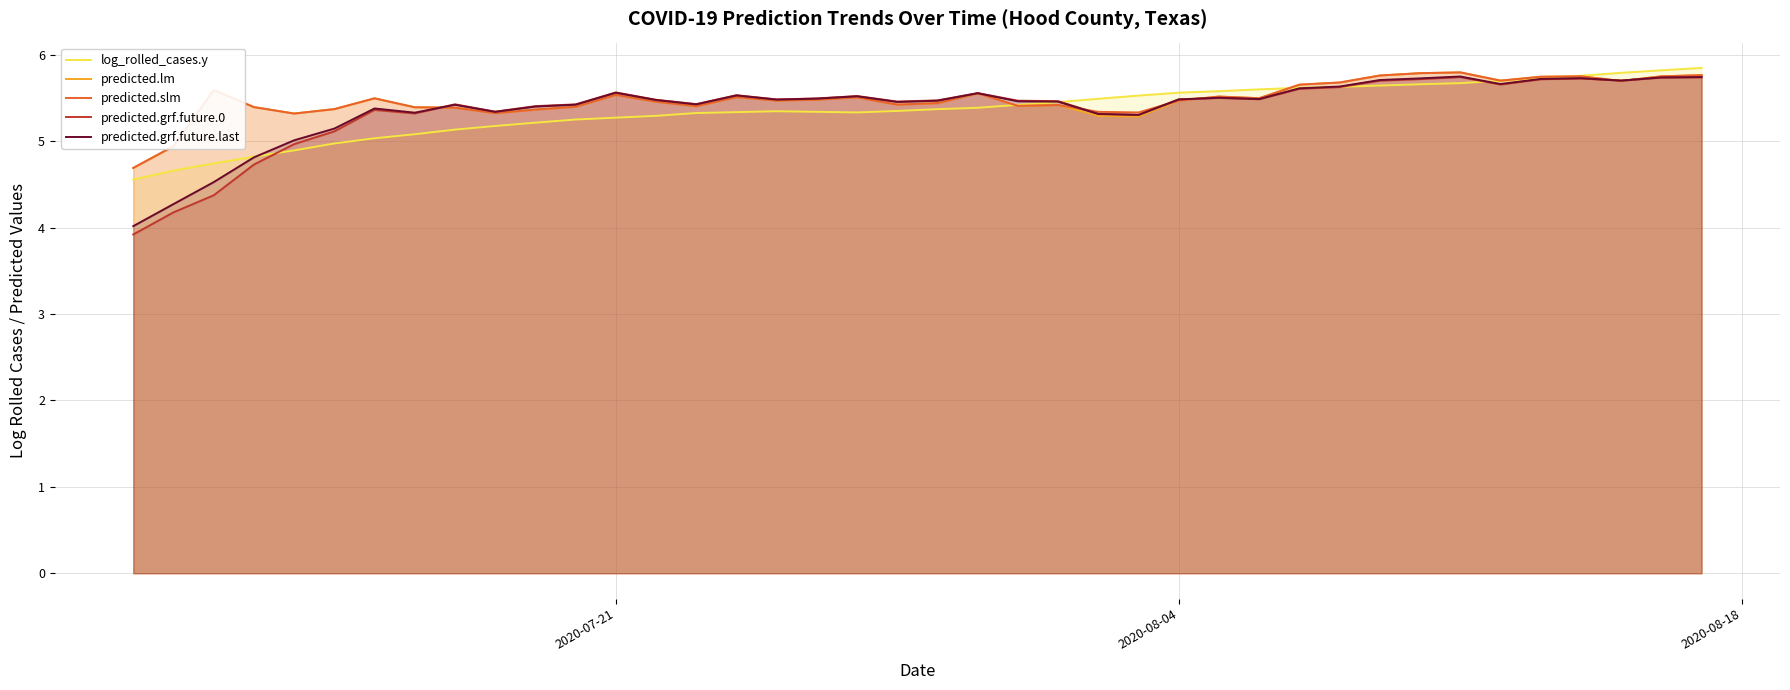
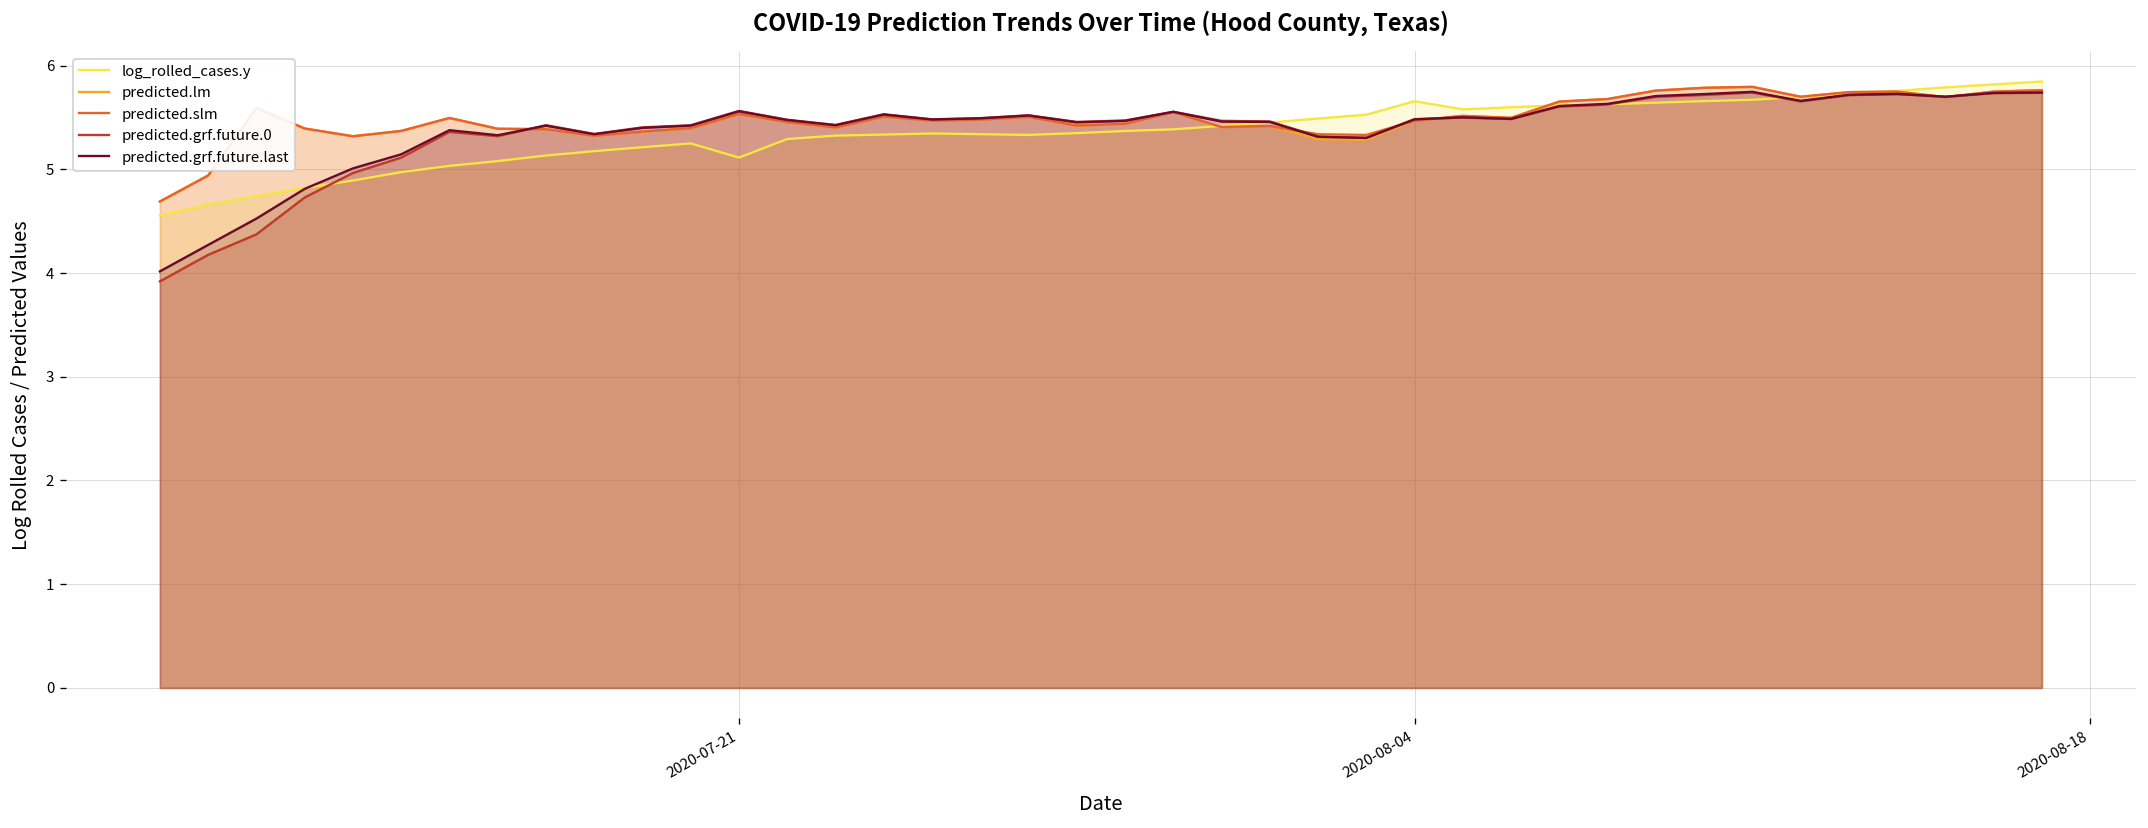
log_rolled_cases.y, 2020-07-21: 5.3 -> 5.1
log_rolled_cases.y, 2020-08-04: 5.6 -> 5.7
